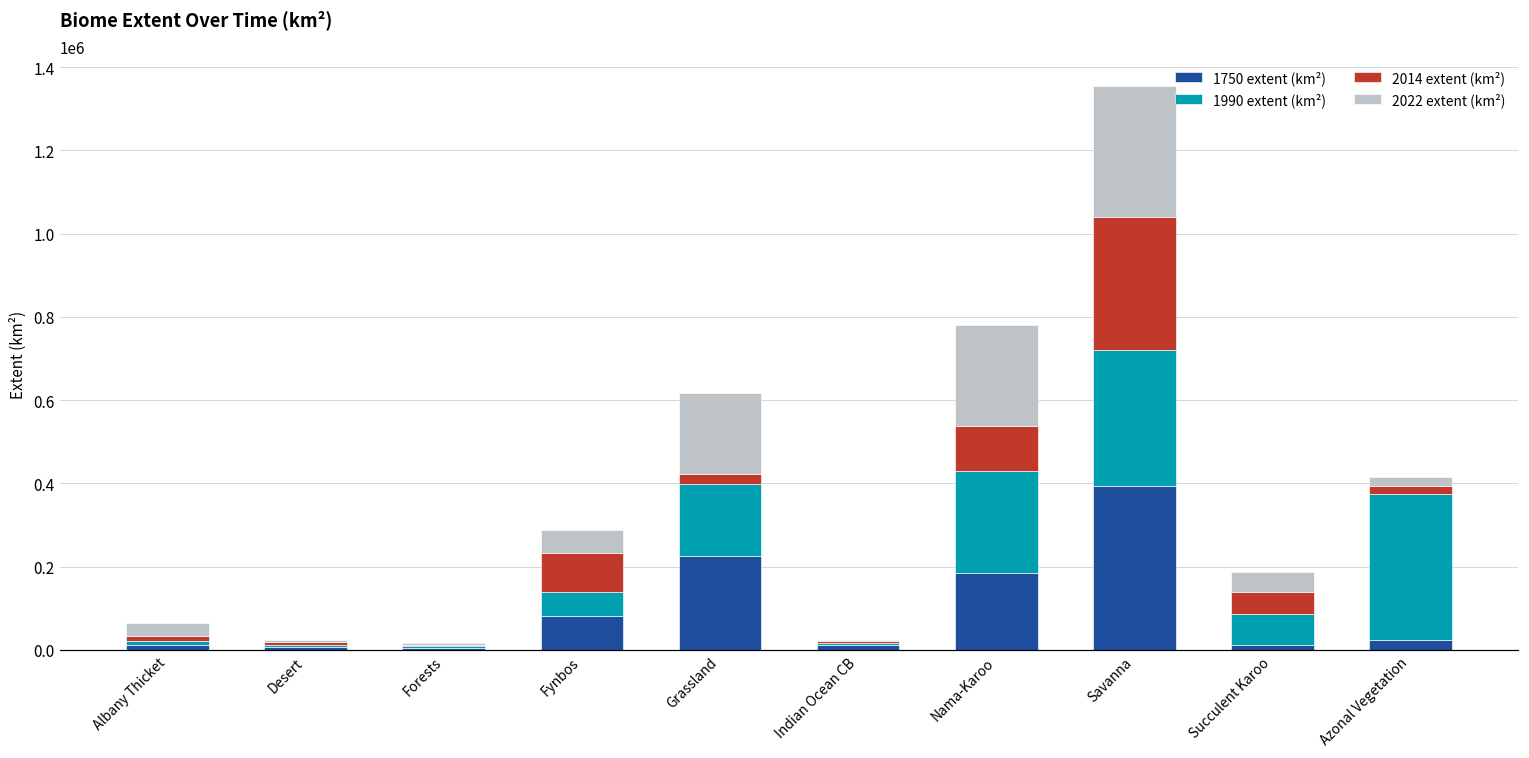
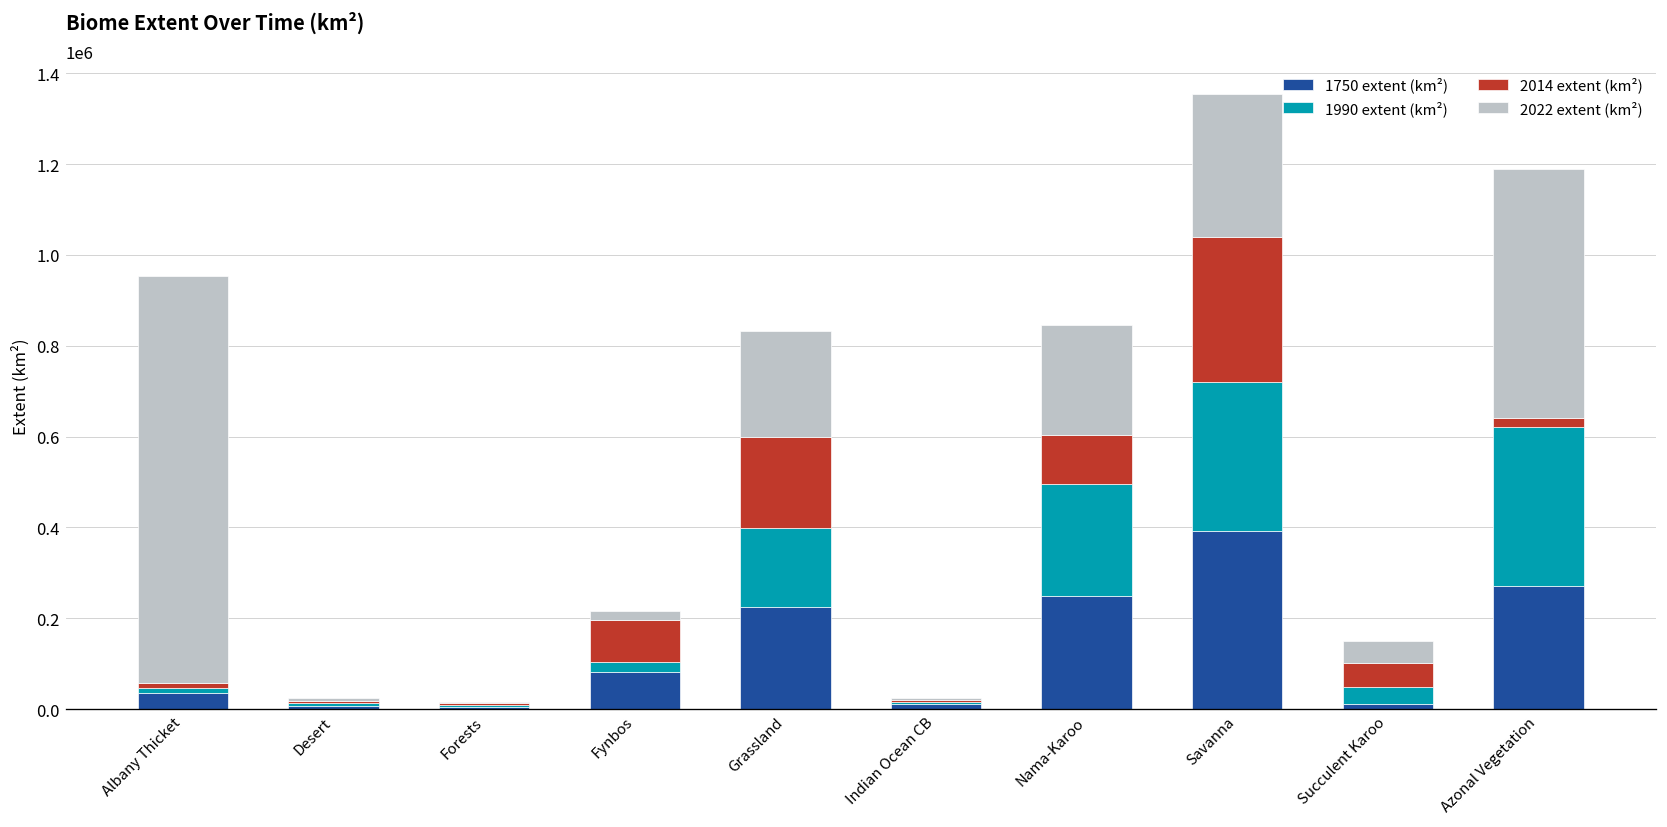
1750 extent (km²), Albany Thicket: 10000 -> 40000
2022 extent (km²), Albany Thicket: 30000 -> 900000
1990 extent (km²), Fynbos: 60000 -> 20000
2022 extent (km²), Fynbos: 50000 -> 20000
2014 extent (km²), Grassland: 20000 -> 200000
2022 extent (km²), Grassland: 190000 -> 230000
1750 extent (km²), Nama-Karoo: 180000 -> 250000
1990 extent (km²), Succulent Karoo: 70000 -> 40000
1750 extent (km²), Azonal Vegetation: 20000 -> 270000
2022 extent (km²), Azonal Vegetation: 20000 -> 550000
